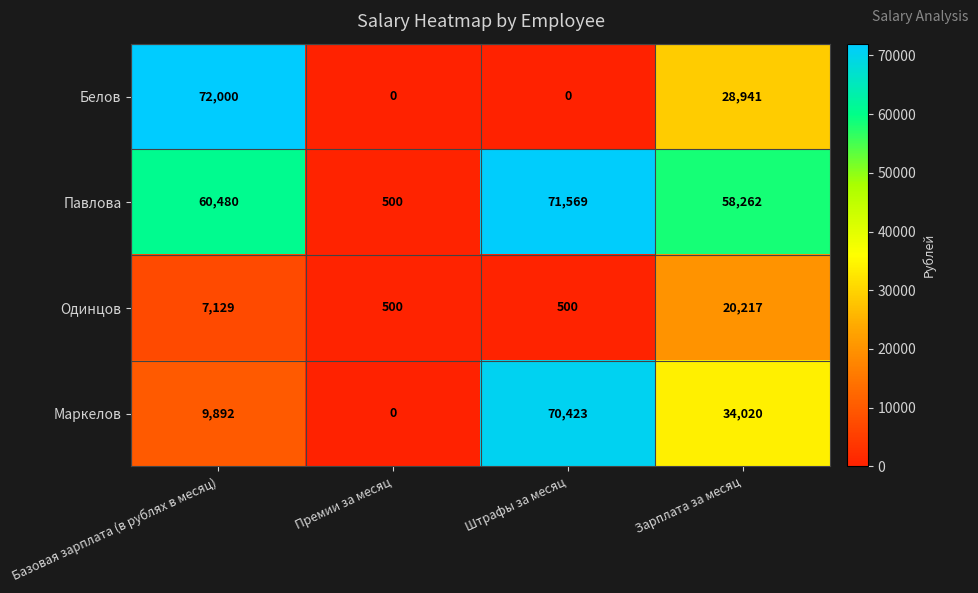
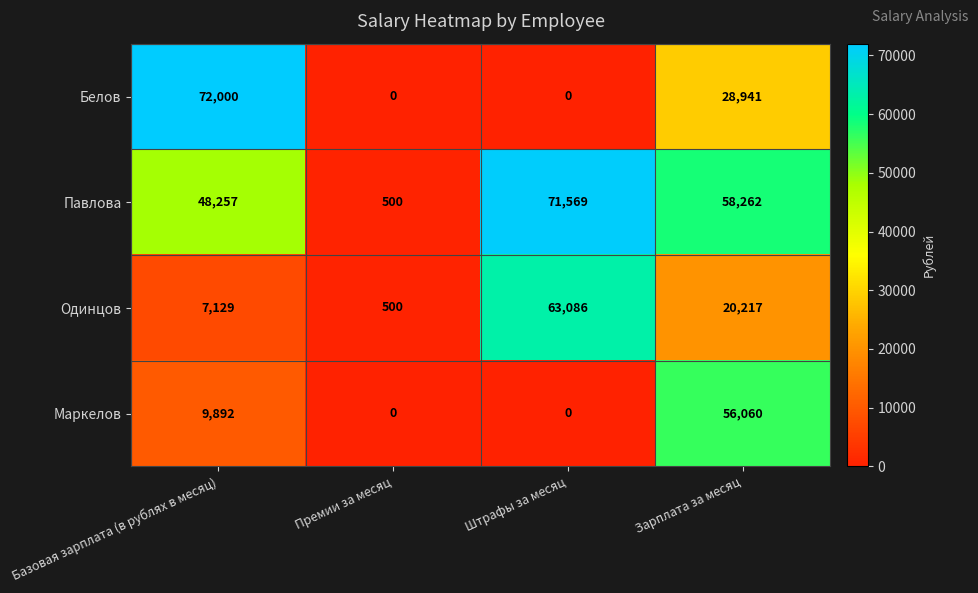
Павлова, Базовая зарплата (в рублях в месяц): 60,480 -> 48,257
Одинцов, Штрафы за месяц: 500 -> 63,086
Маркелов, Штрафы за месяц: 70,423 -> 0
Маркелов, Зарплата за месяц: 34,020 -> 56,060
